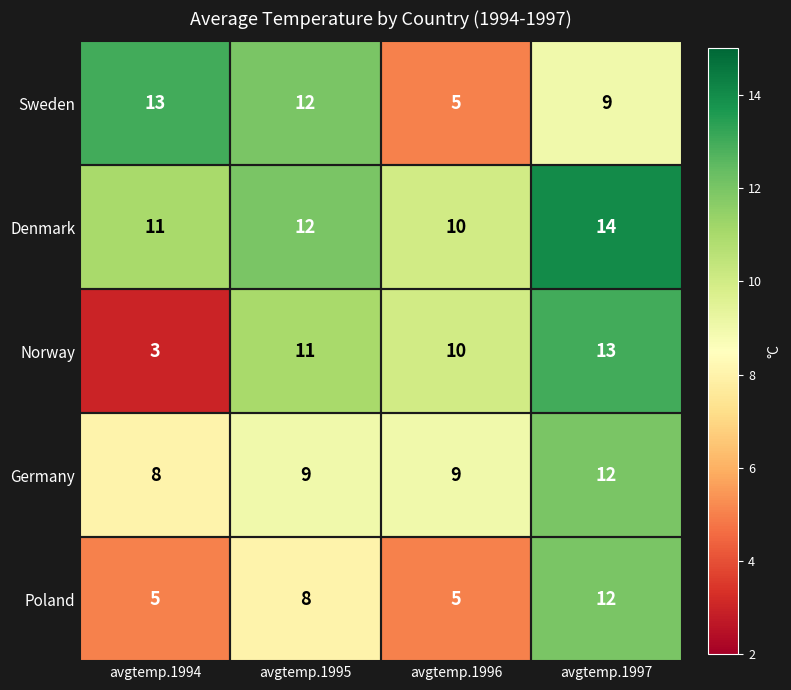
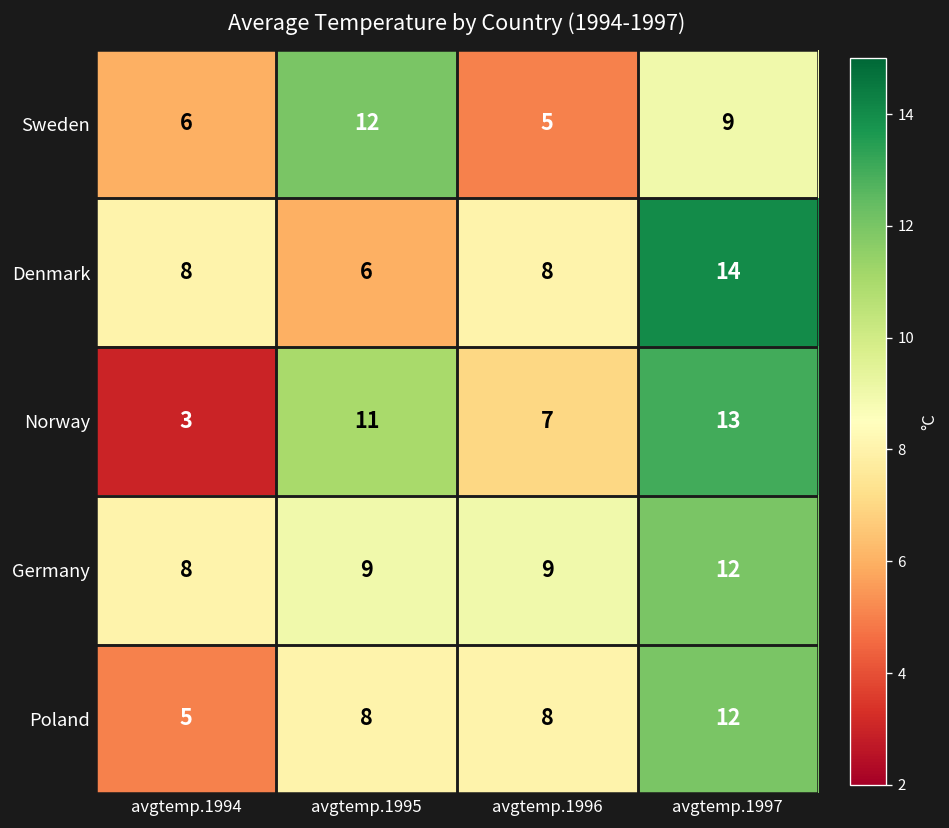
Sweden, avgtemp.1994: 13 -> 6
Denmark, avgtemp.1994: 11 -> 8
Denmark, avgtemp.1995: 12 -> 6
Denmark, avgtemp.1996: 10 -> 8
Norway, avgtemp.1996: 10 -> 7
Poland, avgtemp.1996: 5 -> 8
